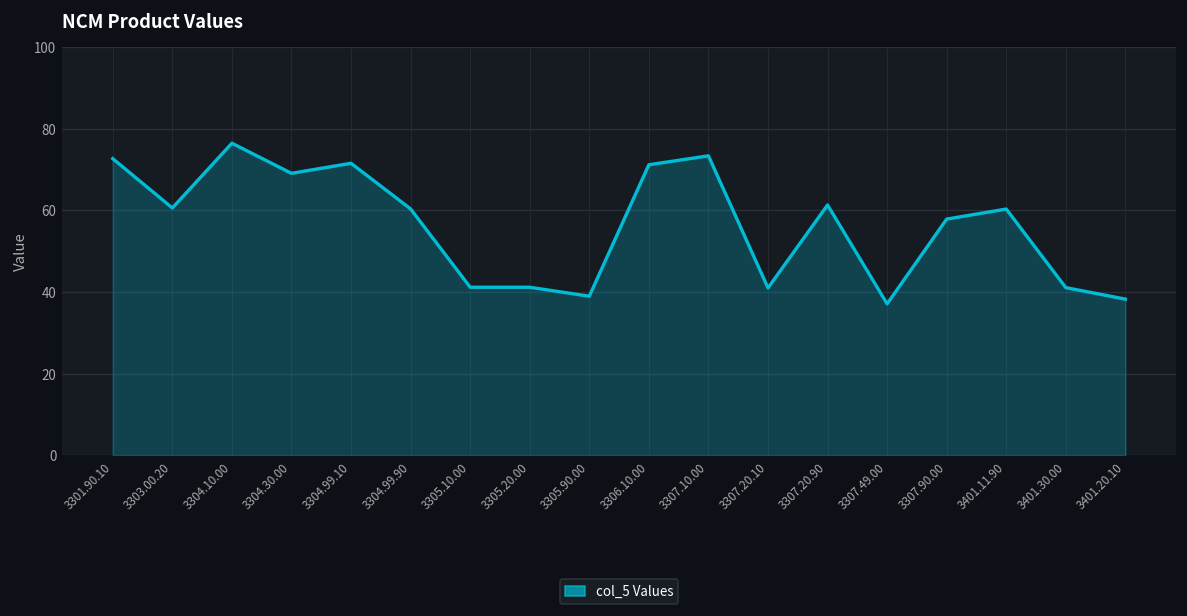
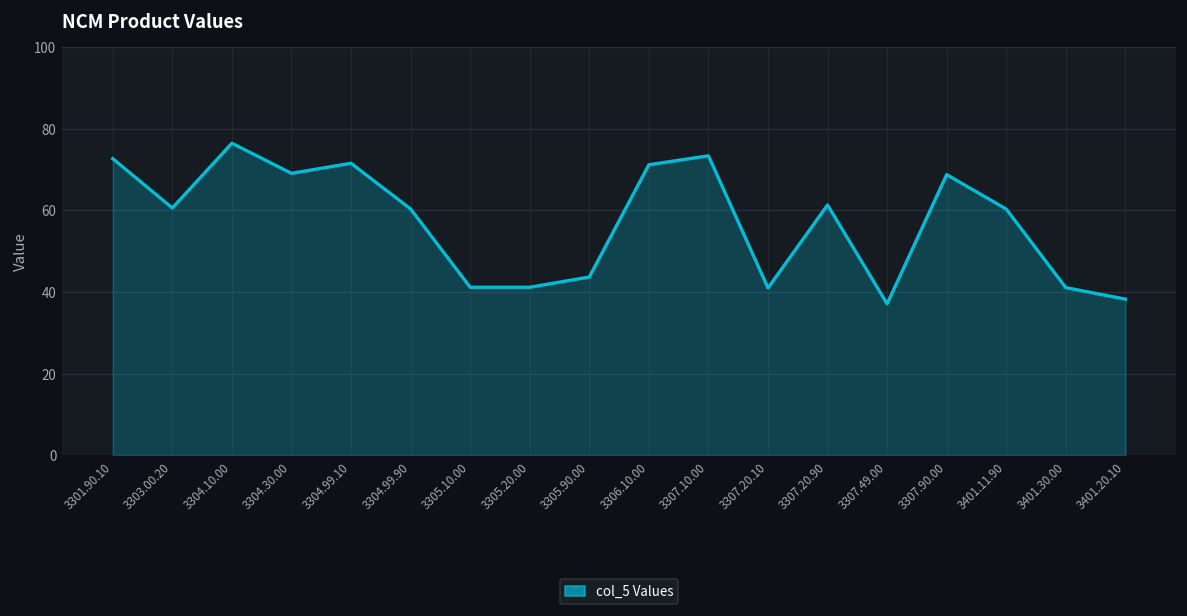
3305.90.00: 39 -> 44
3307.90.00: 58 -> 69
